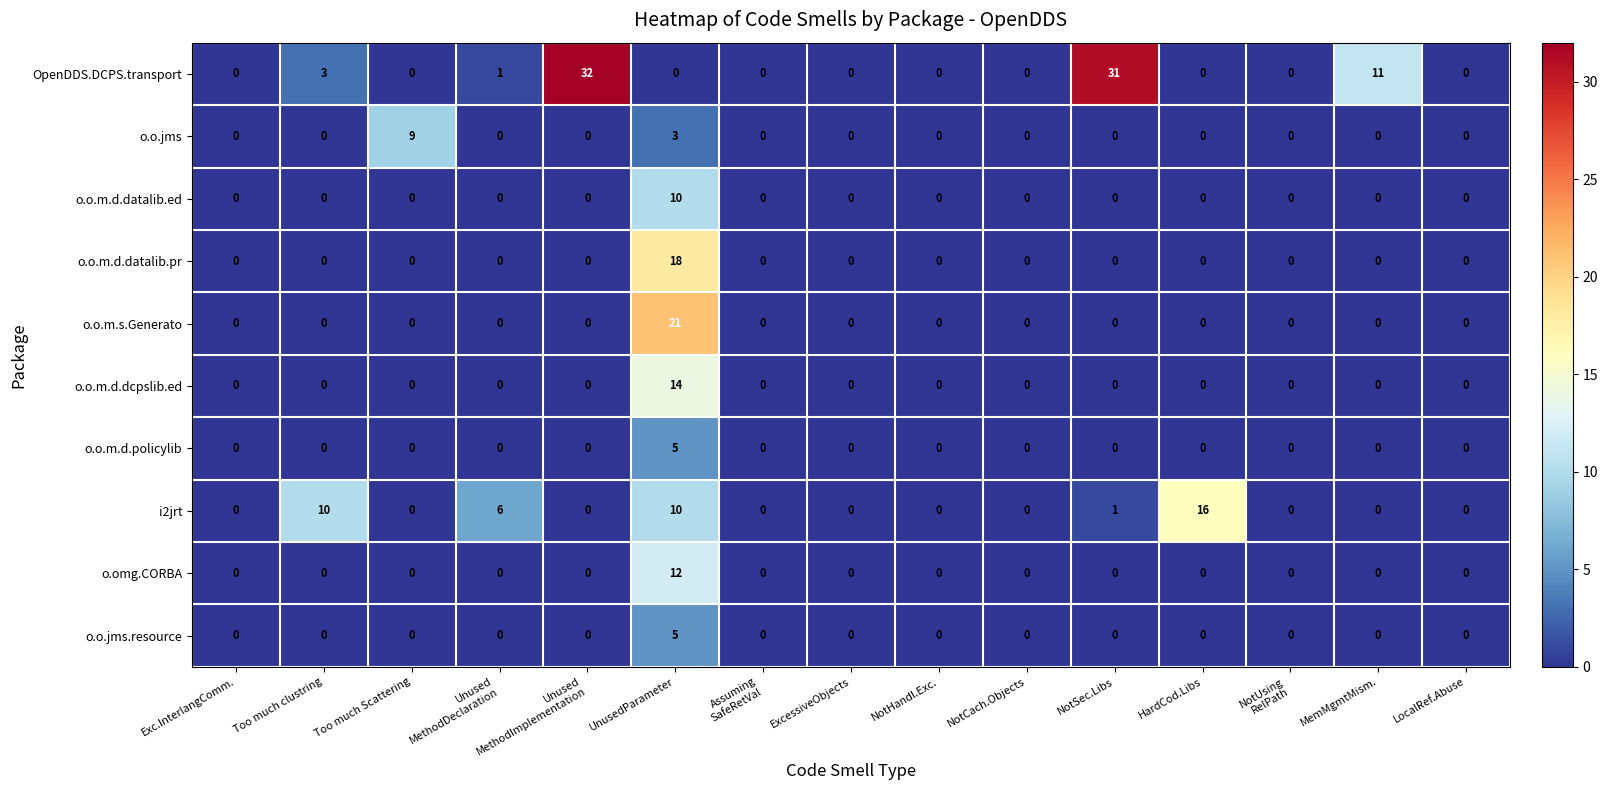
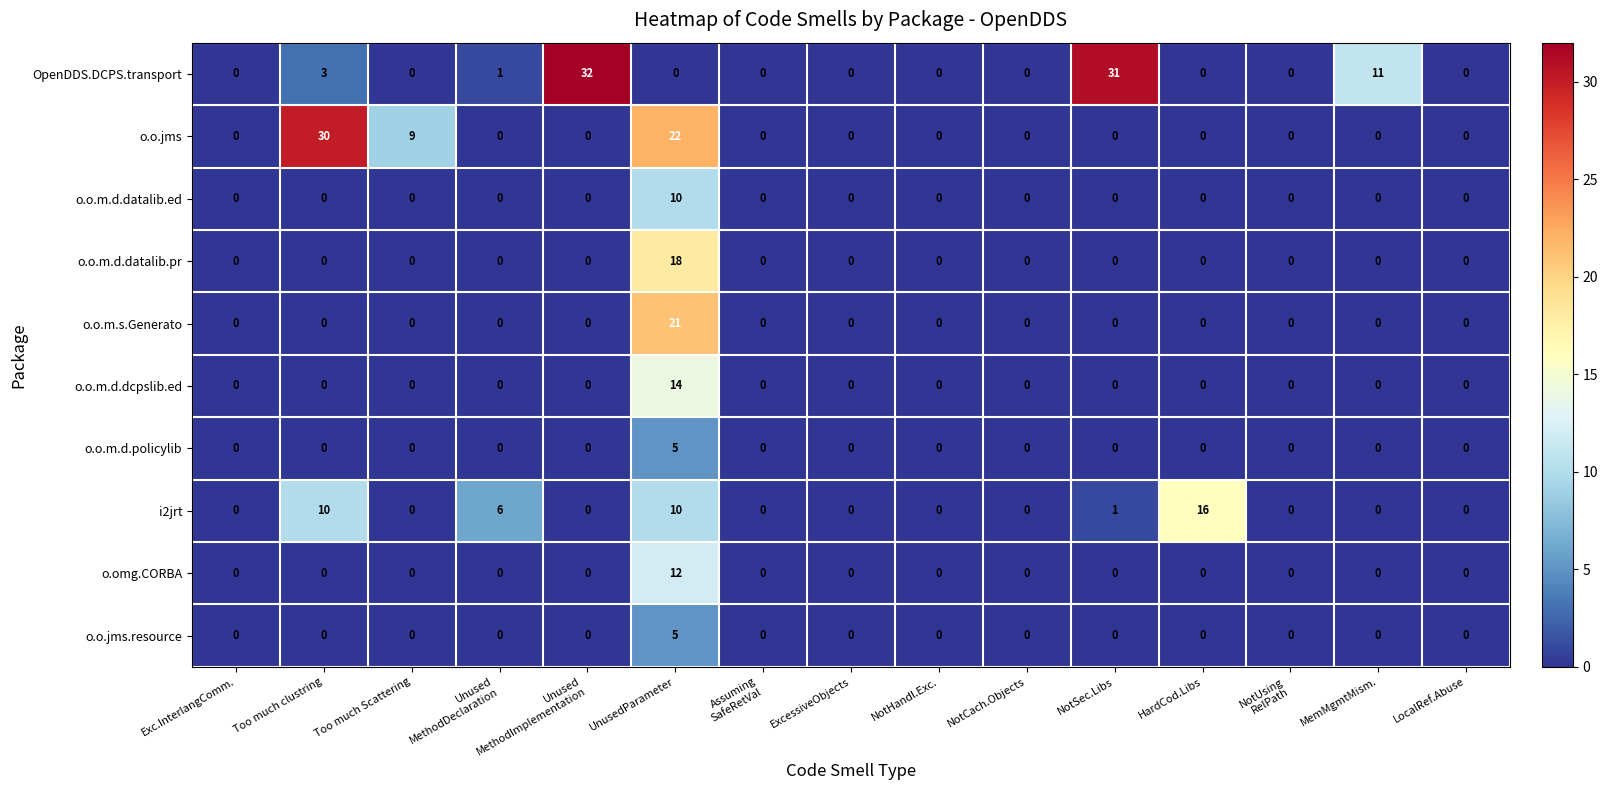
o.o.jms, Too much clustring: 0 -> 30
o.o.jms, UnusedParameter: 3 -> 22
